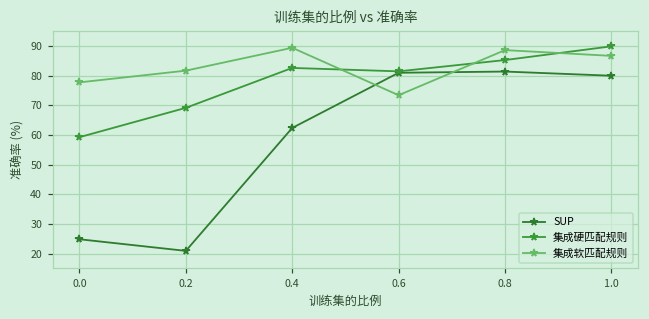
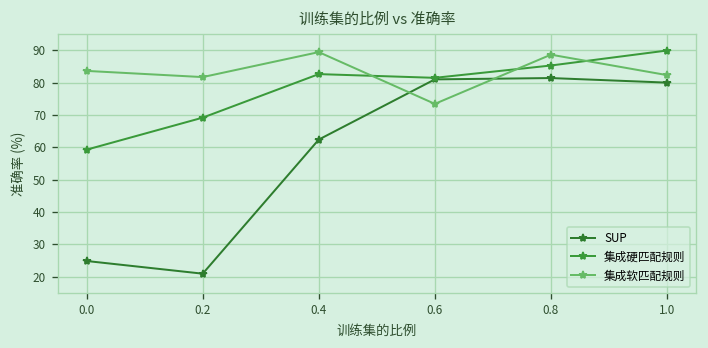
集成软匹配规则, 0.0: 78 -> 84
集成软匹配规则, 1.0: 87 -> 82
